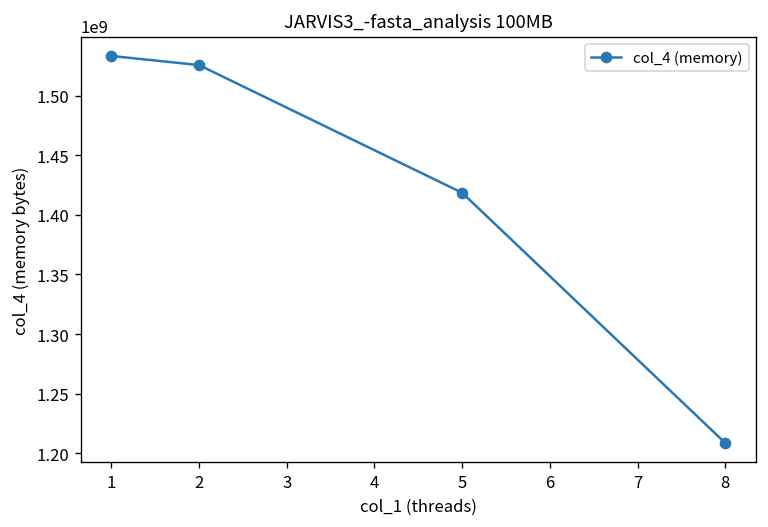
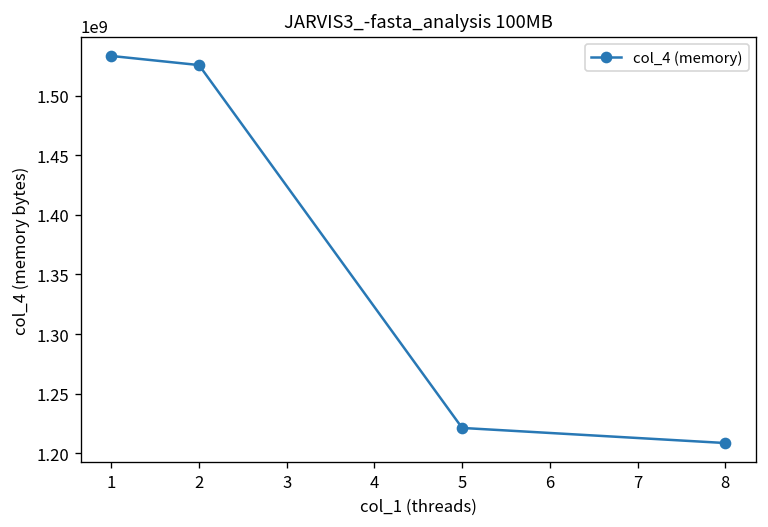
5: 1420000000 -> 1220000000
